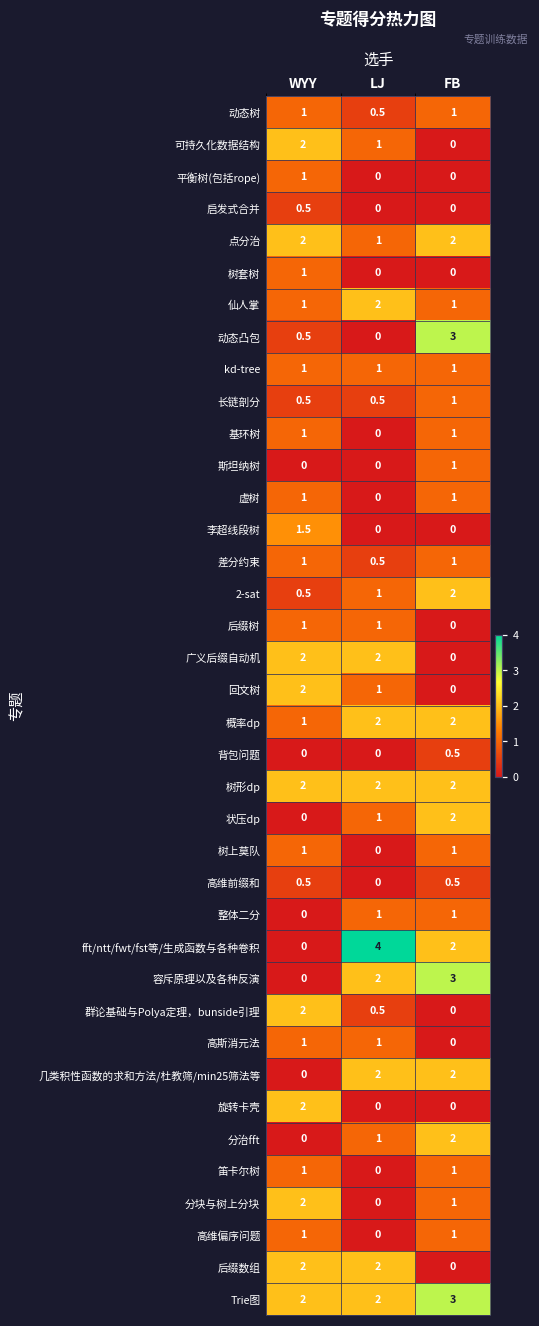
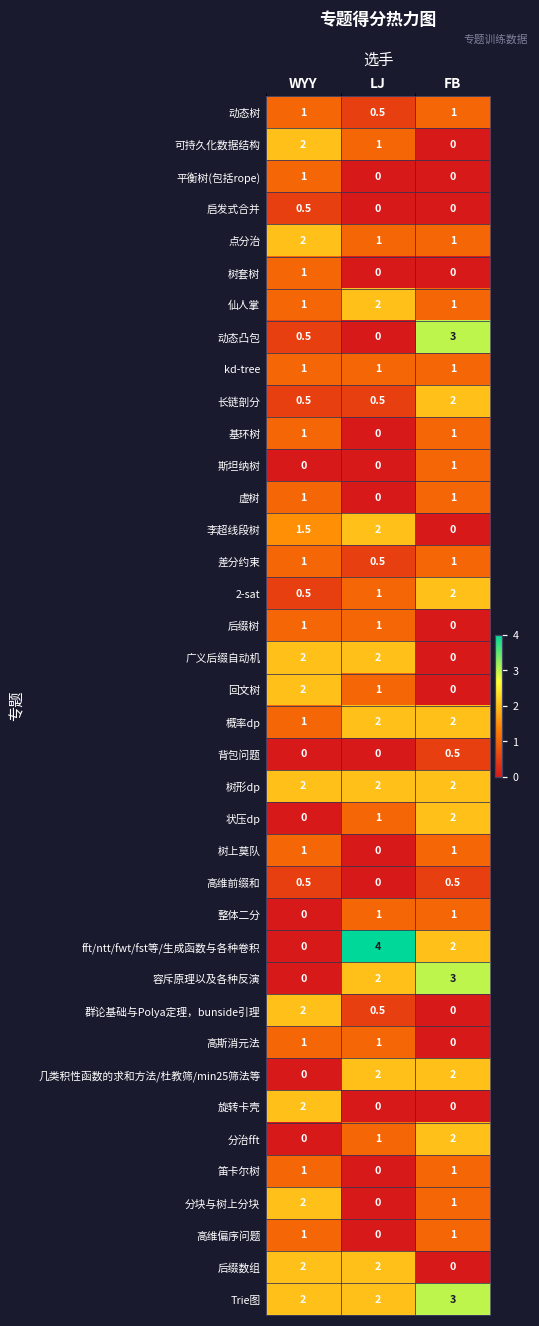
点分治, FB: 2 -> 1
长链剖分, FB: 1 -> 2
李超线段树, LJ: 0 -> 2
